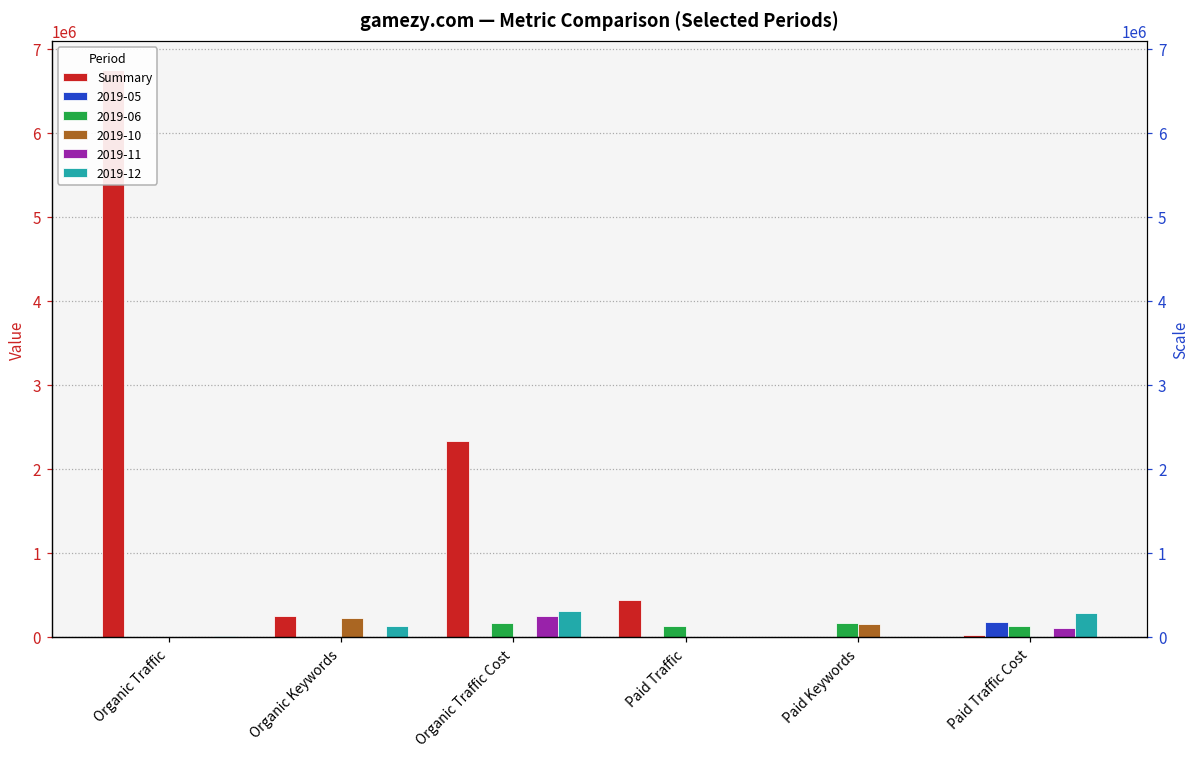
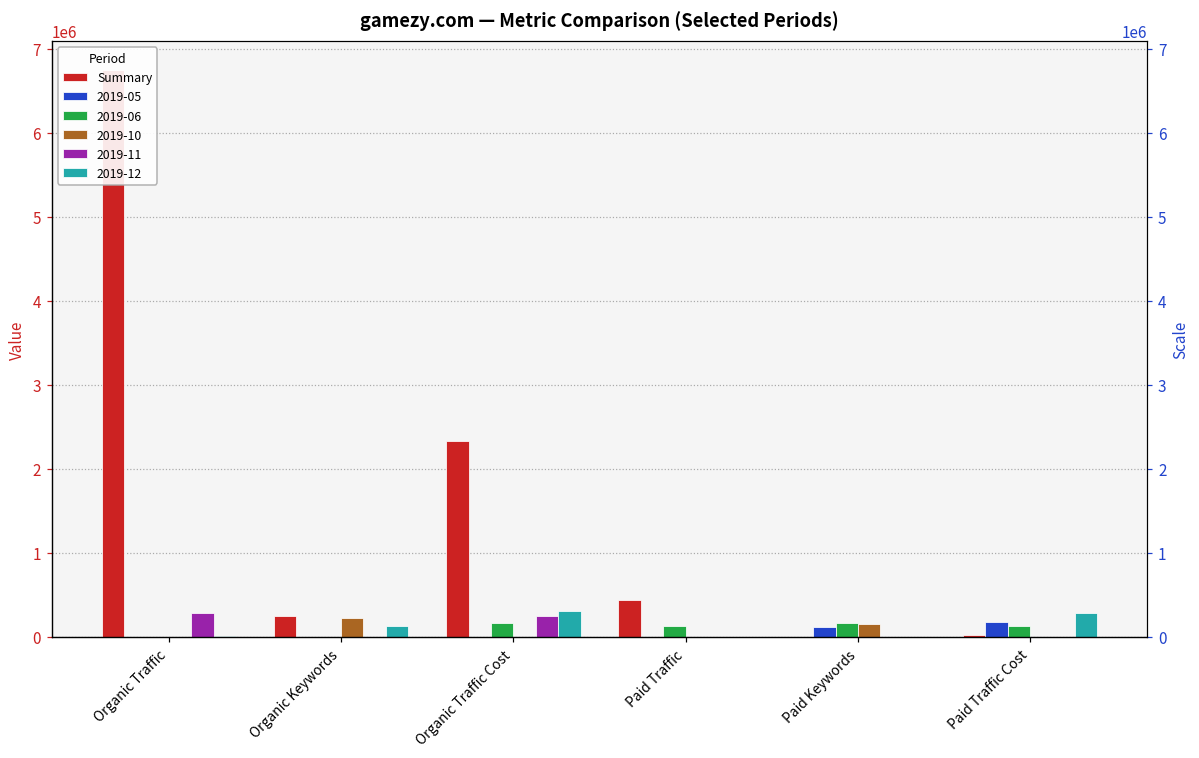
2019-11, Organic Traffic: 0 -> 300000
2019-05, Paid Keywords: 0 -> 100000
2019-11, Paid Traffic Cost: 100000 -> 0
